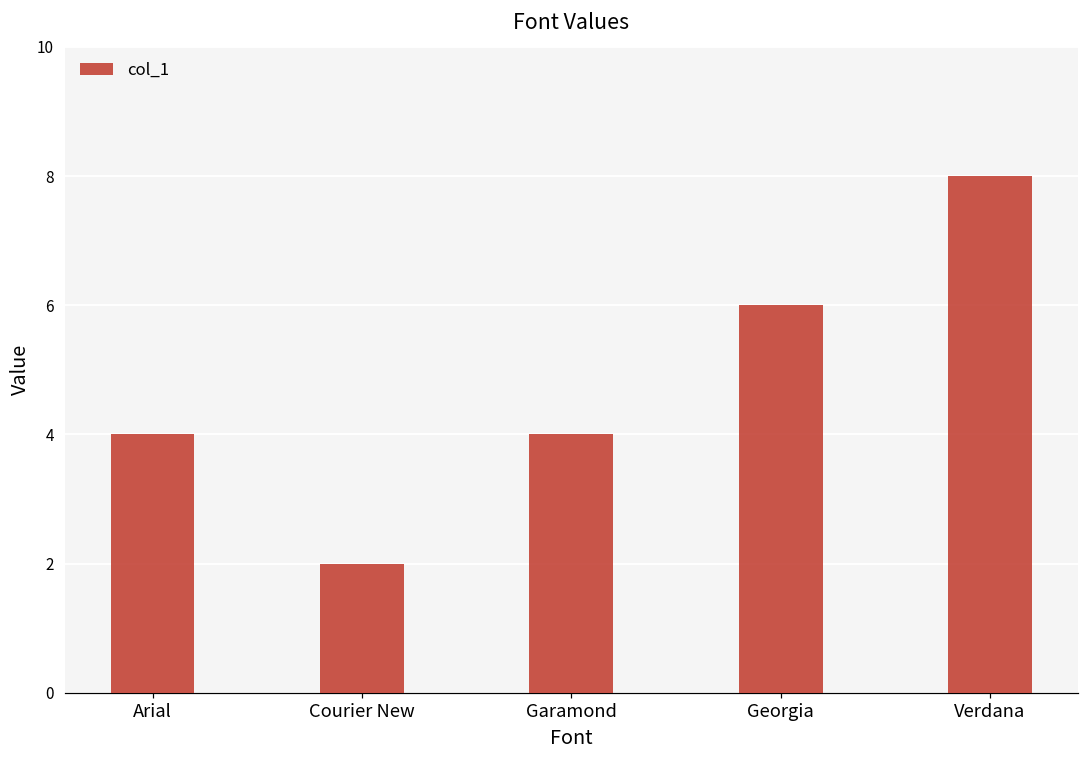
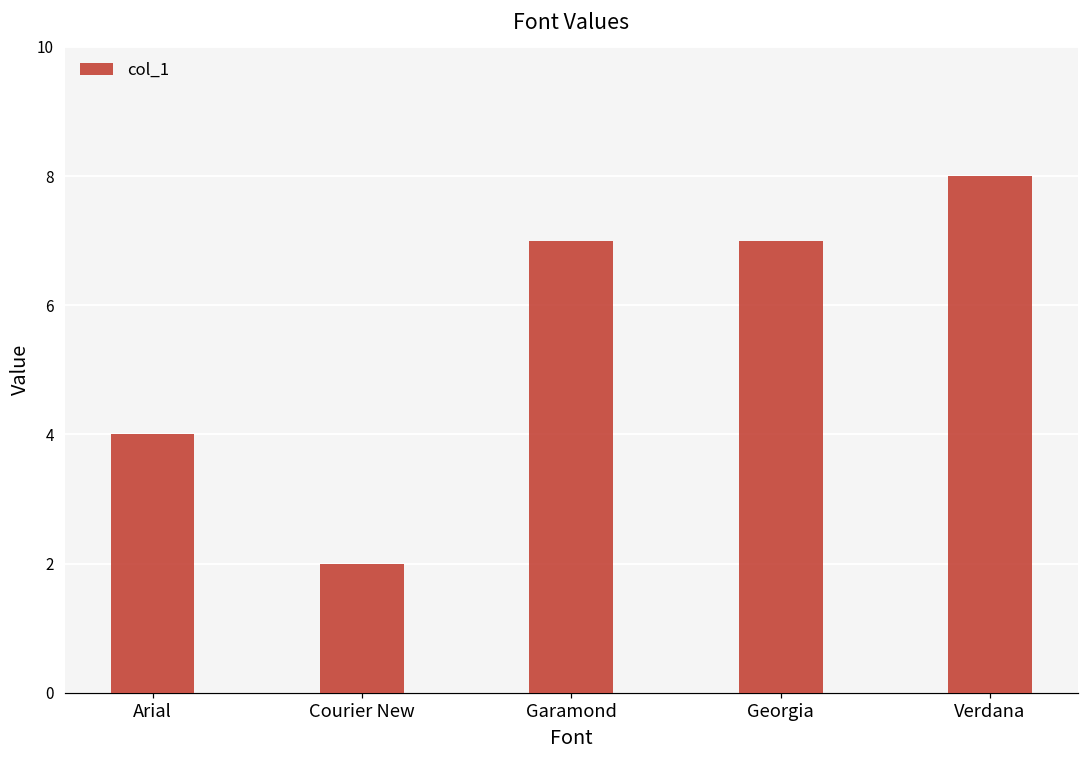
Garamond: 4 -> 7
Georgia: 6 -> 7
